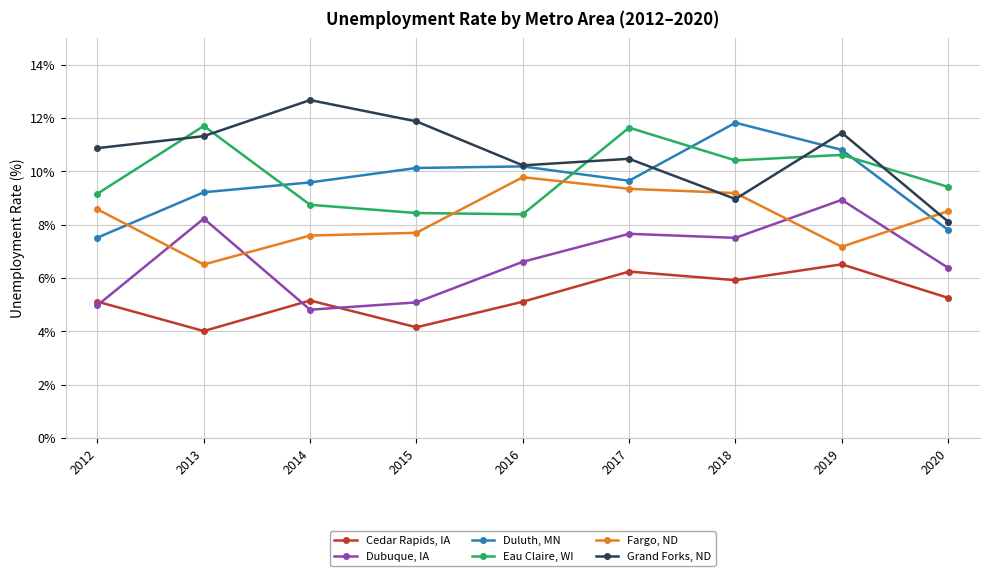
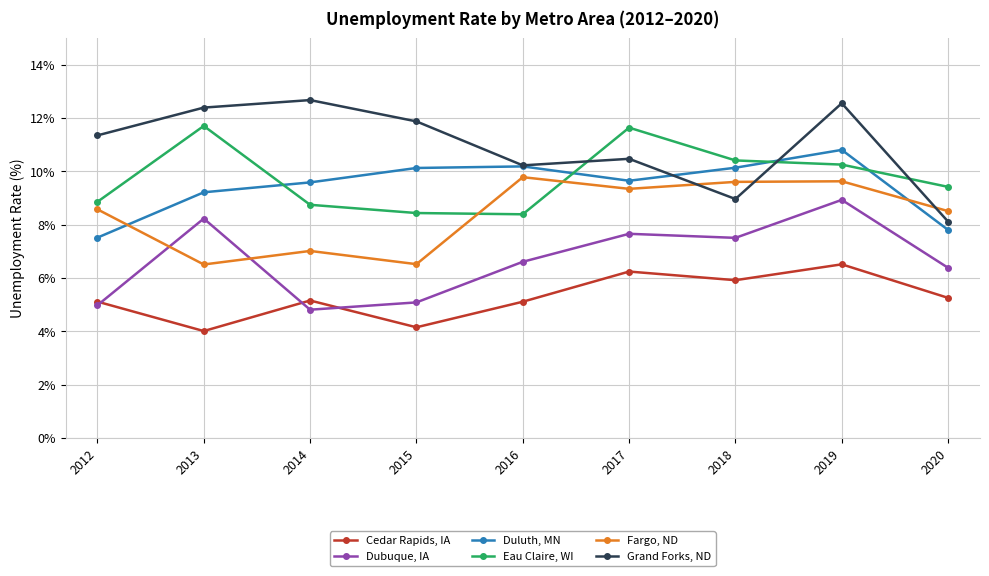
Eau Claire, WI, 2012: 9.2% -> 8.9%
Grand Forks, ND, 2012: 10.9% -> 11.3%
Grand Forks, ND, 2013: 11.3% -> 12.4%
Fargo, ND, 2014: 7.6% -> 7.0%
Fargo, ND, 2015: 7.7% -> 6.5%
Duluth, MN, 2018: 11.8% -> 10.1%
Fargo, ND, 2018: 9.2% -> 9.6%
Eau Claire, WI, 2019: 10.6% -> 10.3%
Fargo, ND, 2019: 7.2% -> 9.6%
Grand Forks, ND, 2019: 11.4% -> 12.6%
